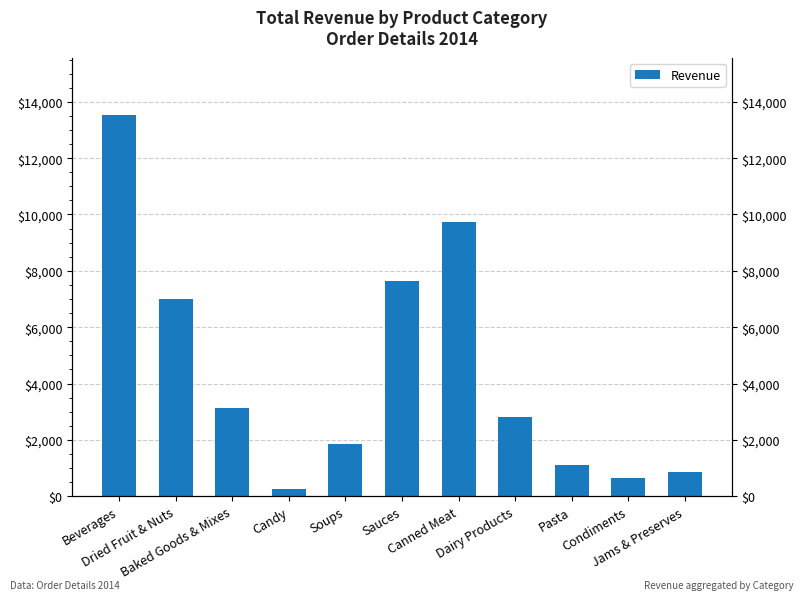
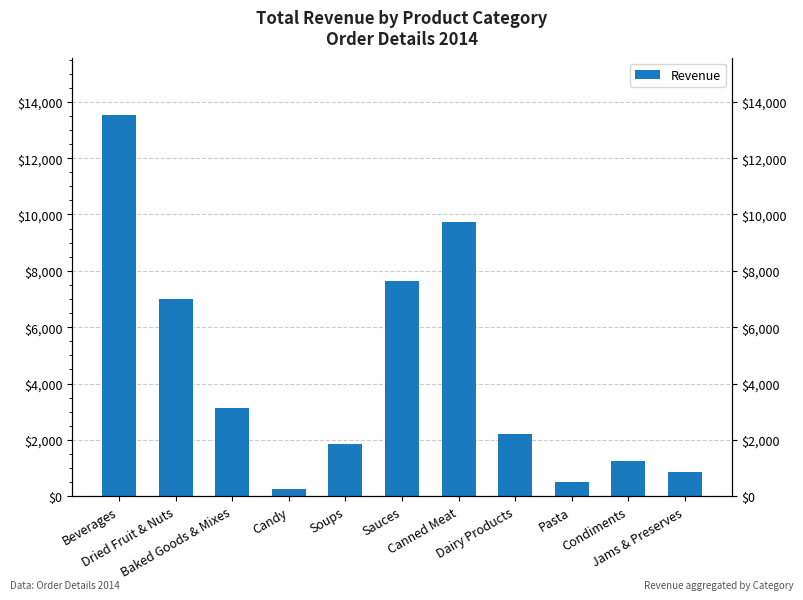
Dairy Products: $2,800 -> $2,200
Pasta: $1,100 -> $500
Condiments: $600 -> $1,300
